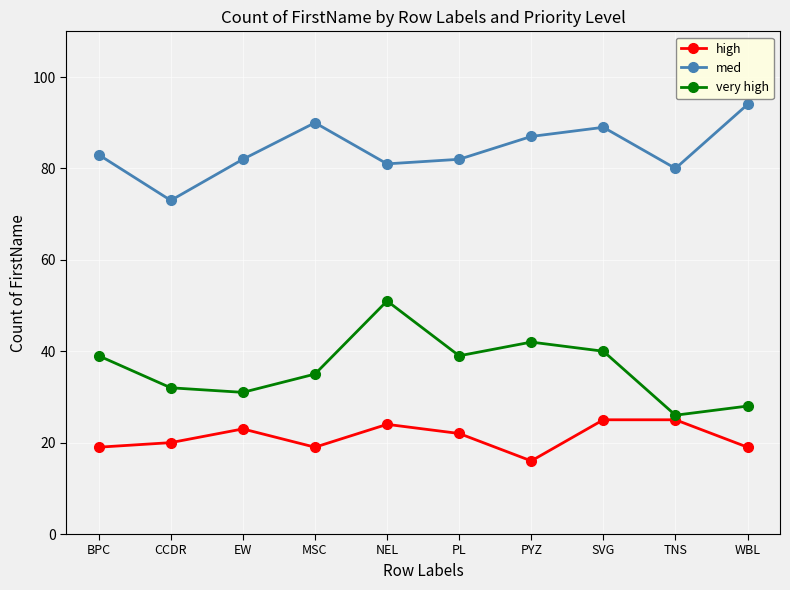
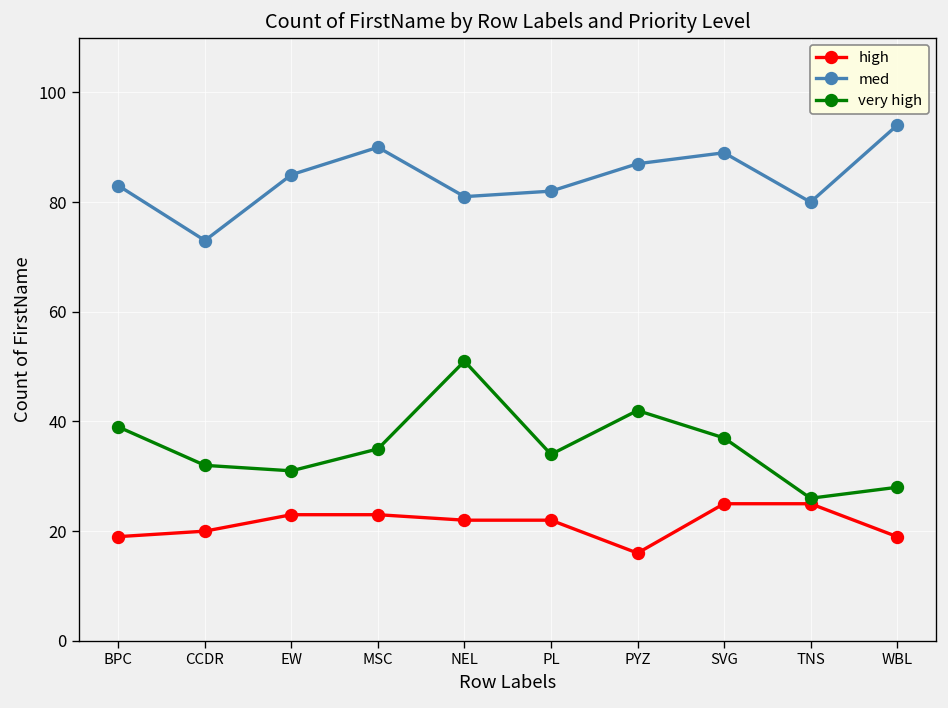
med, EW: 82 -> 85
high, MSC: 19 -> 23
high, NEL: 24 -> 22
very high, PL: 39 -> 34
very high, SVG: 40 -> 37
